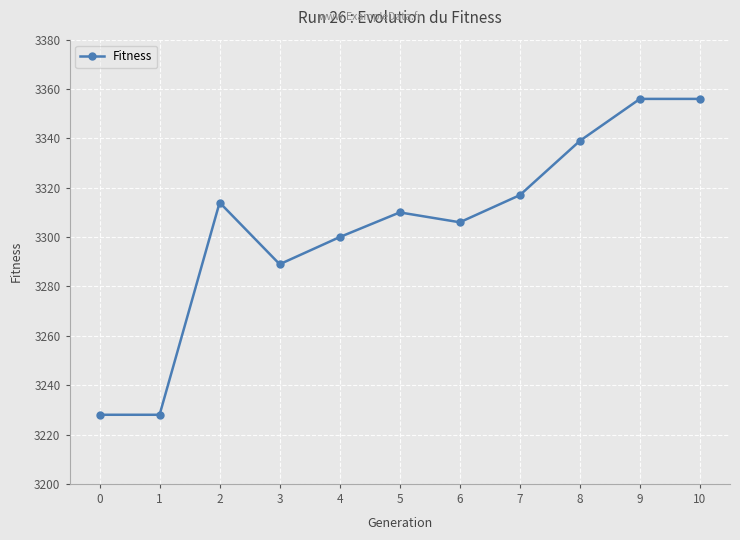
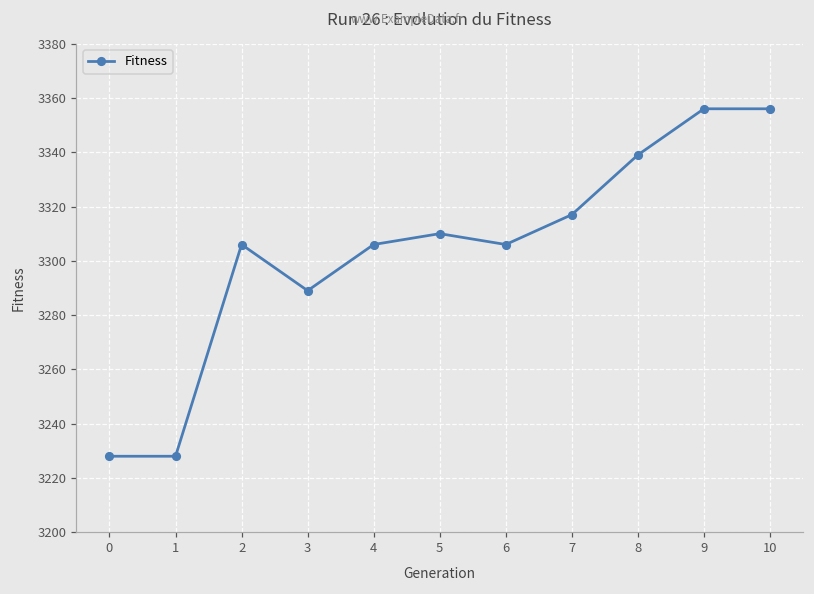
2: 3314 -> 3306
4: 3300 -> 3306
